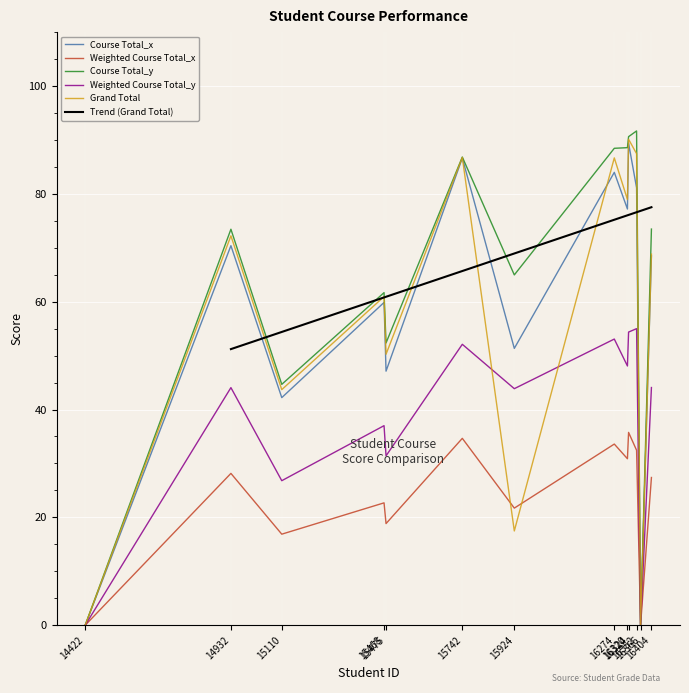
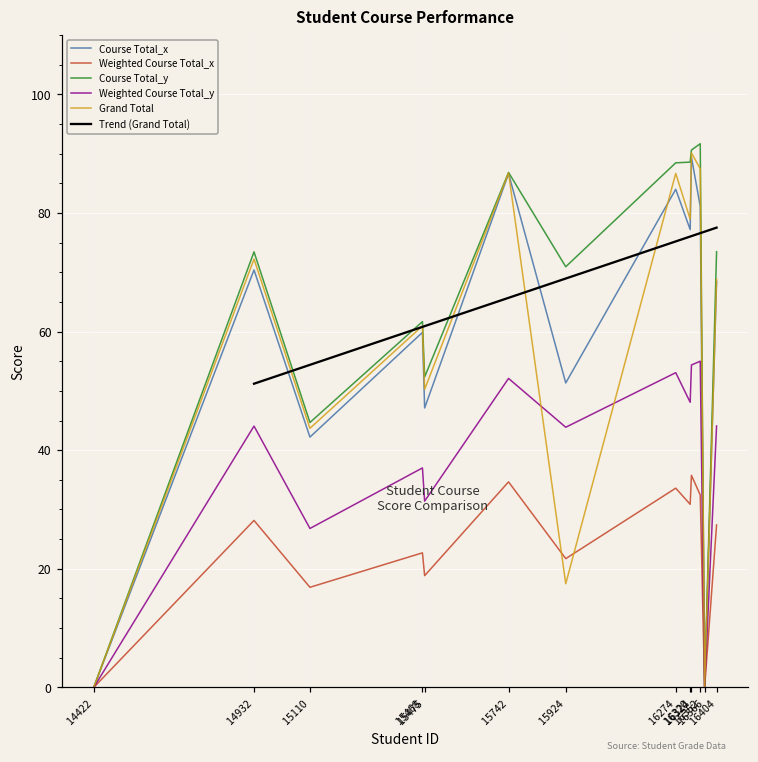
Course Total_y, 15924: 65 -> 71
